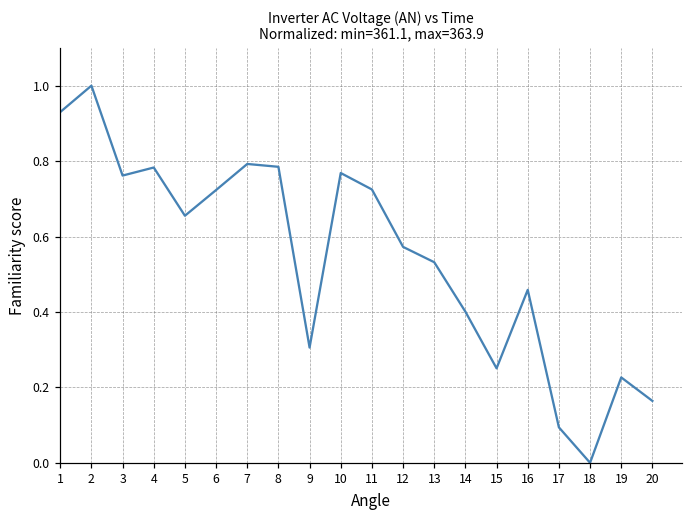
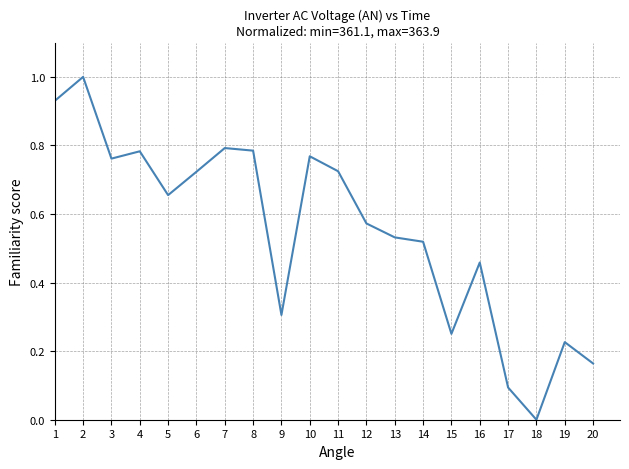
14: 0.40 -> 0.52
